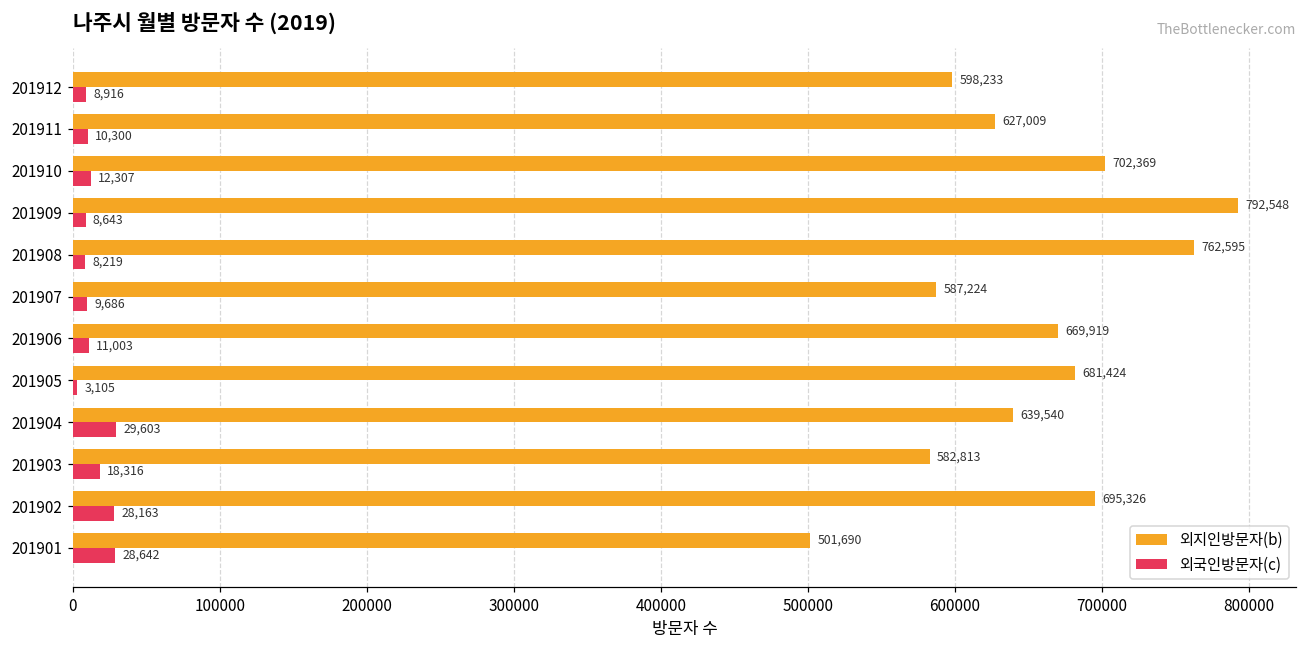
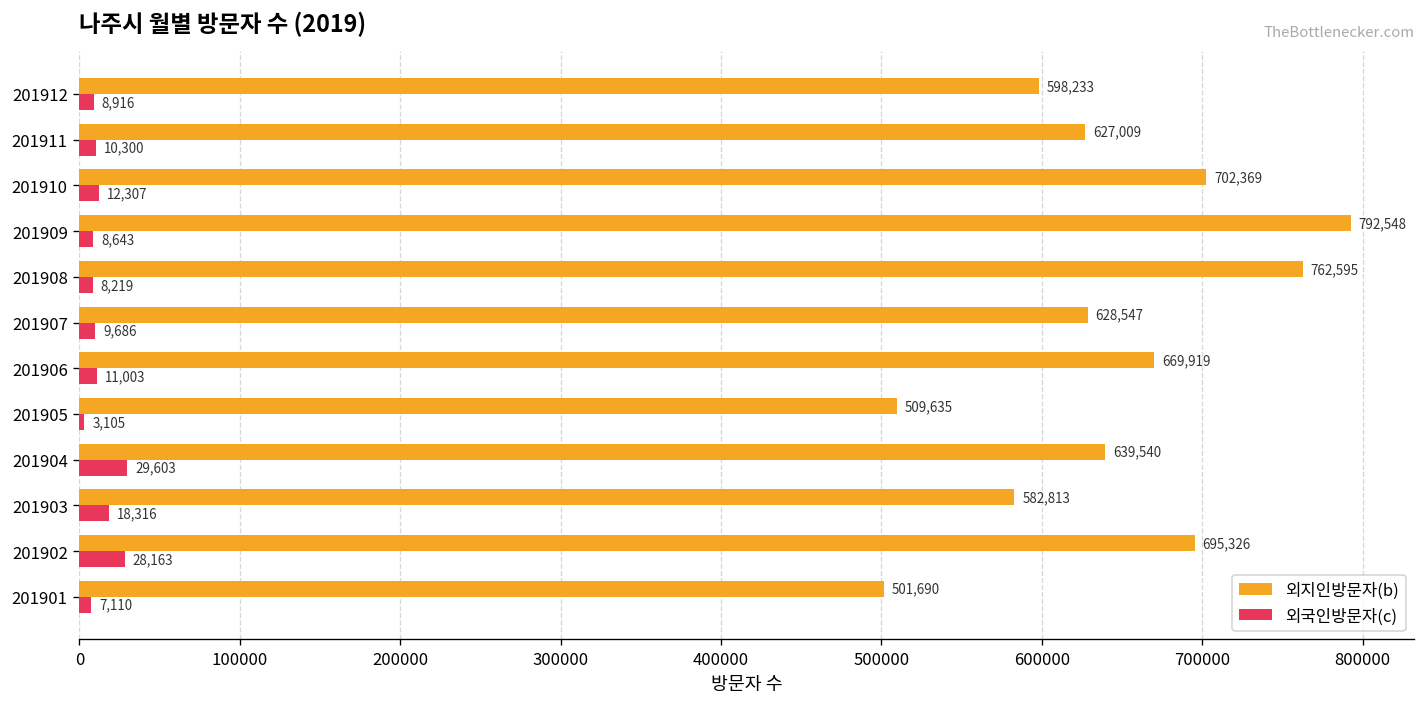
외지인방문자(b), 201907: 587,224 -> 628,547
외지인방문자(b), 201905: 681,424 -> 509,635
외국인방문자(c), 201901: 28,642 -> 7,110
